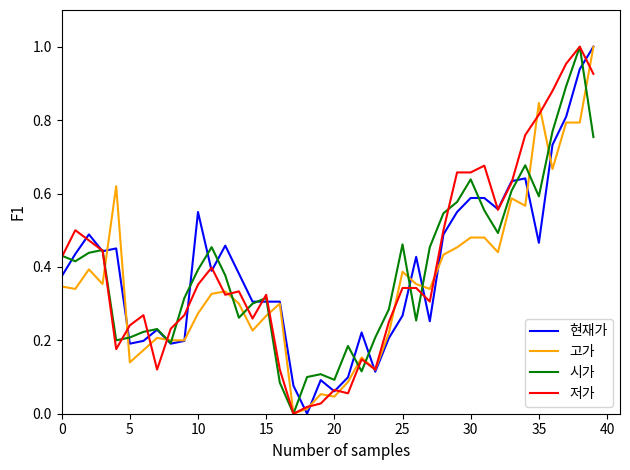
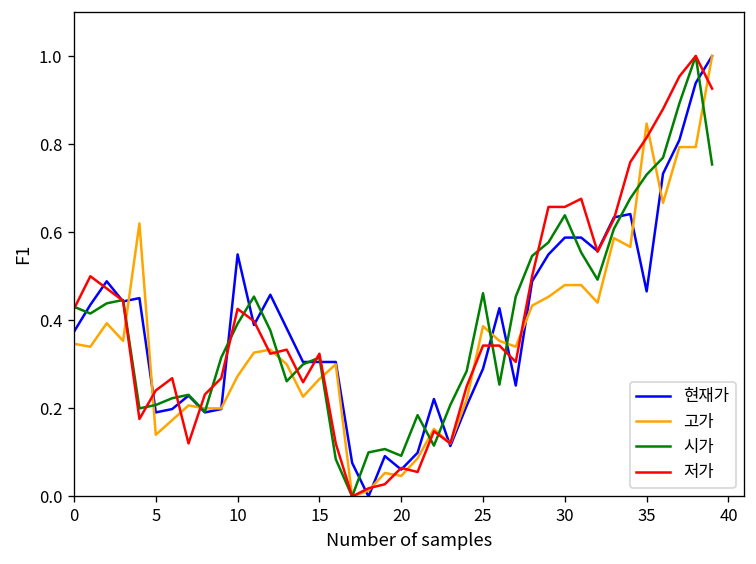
저가, 10: 0.35 -> 0.43
현재가, 25: 0.27 -> 0.29
시가, 35: 0.59 -> 0.73
